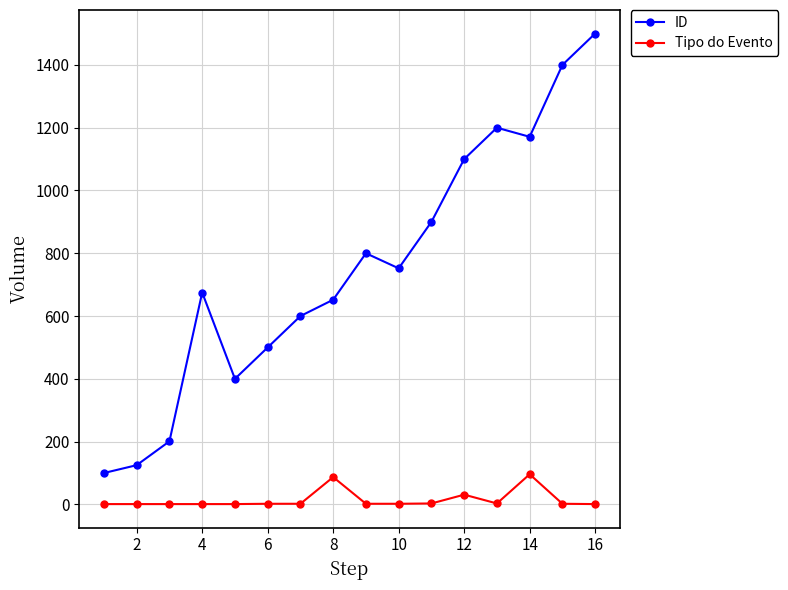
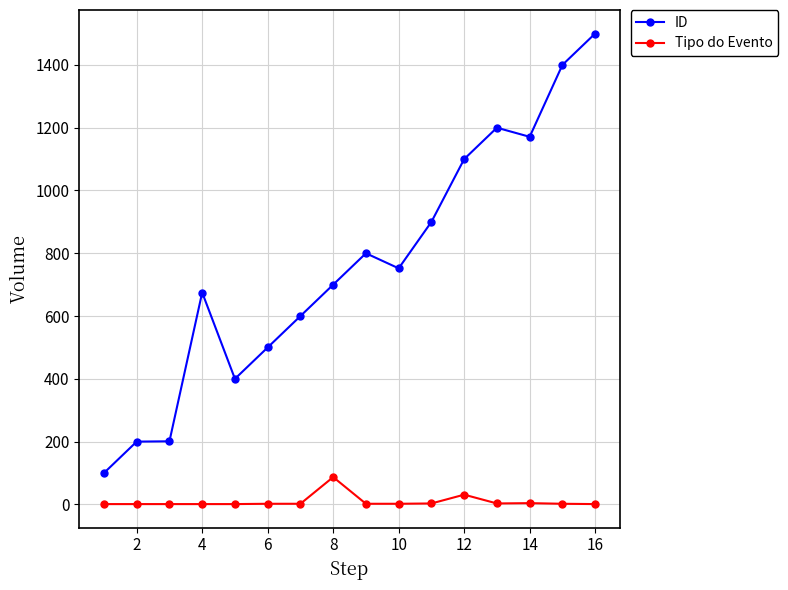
ID, 2: 130 -> 200
ID, 8: 650 -> 700
Tipo do Evento, 14: 100 -> 0
